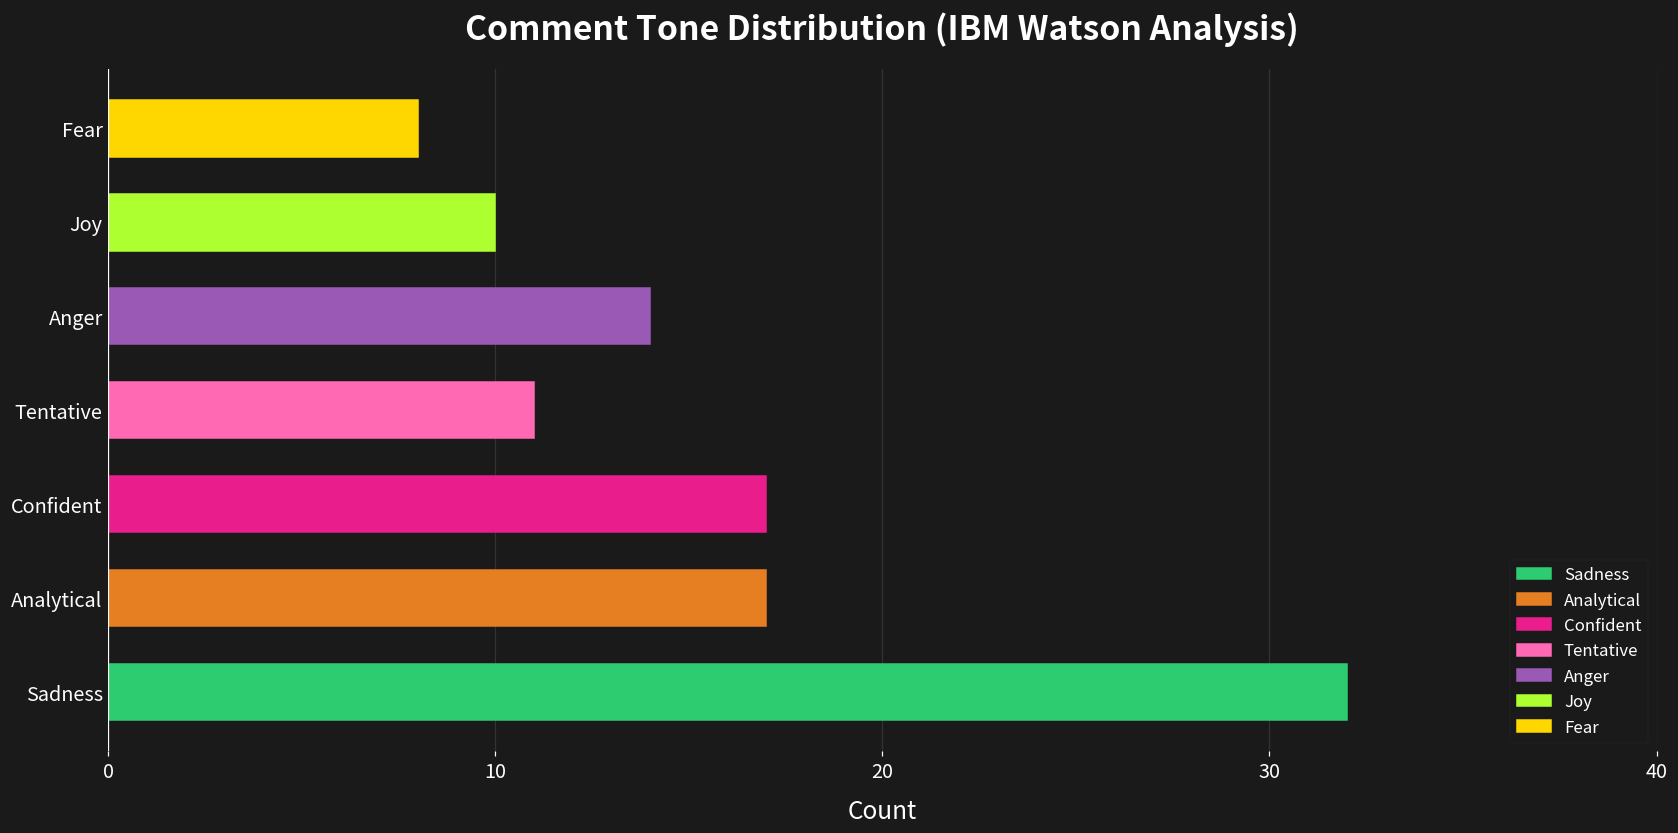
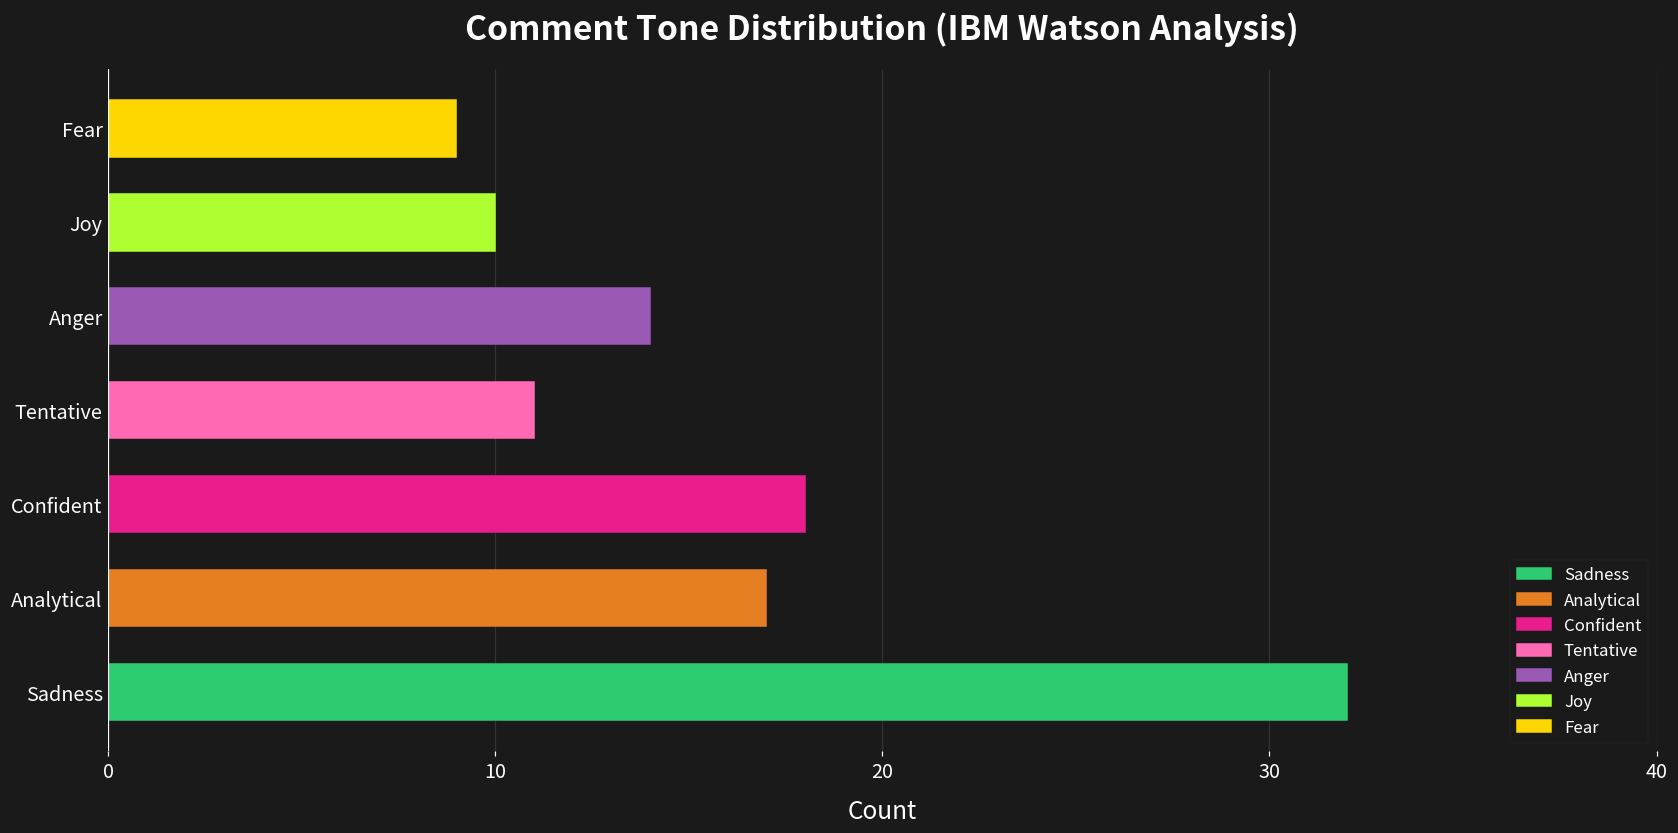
Fear: 8 -> 9
Confident: 17 -> 18
